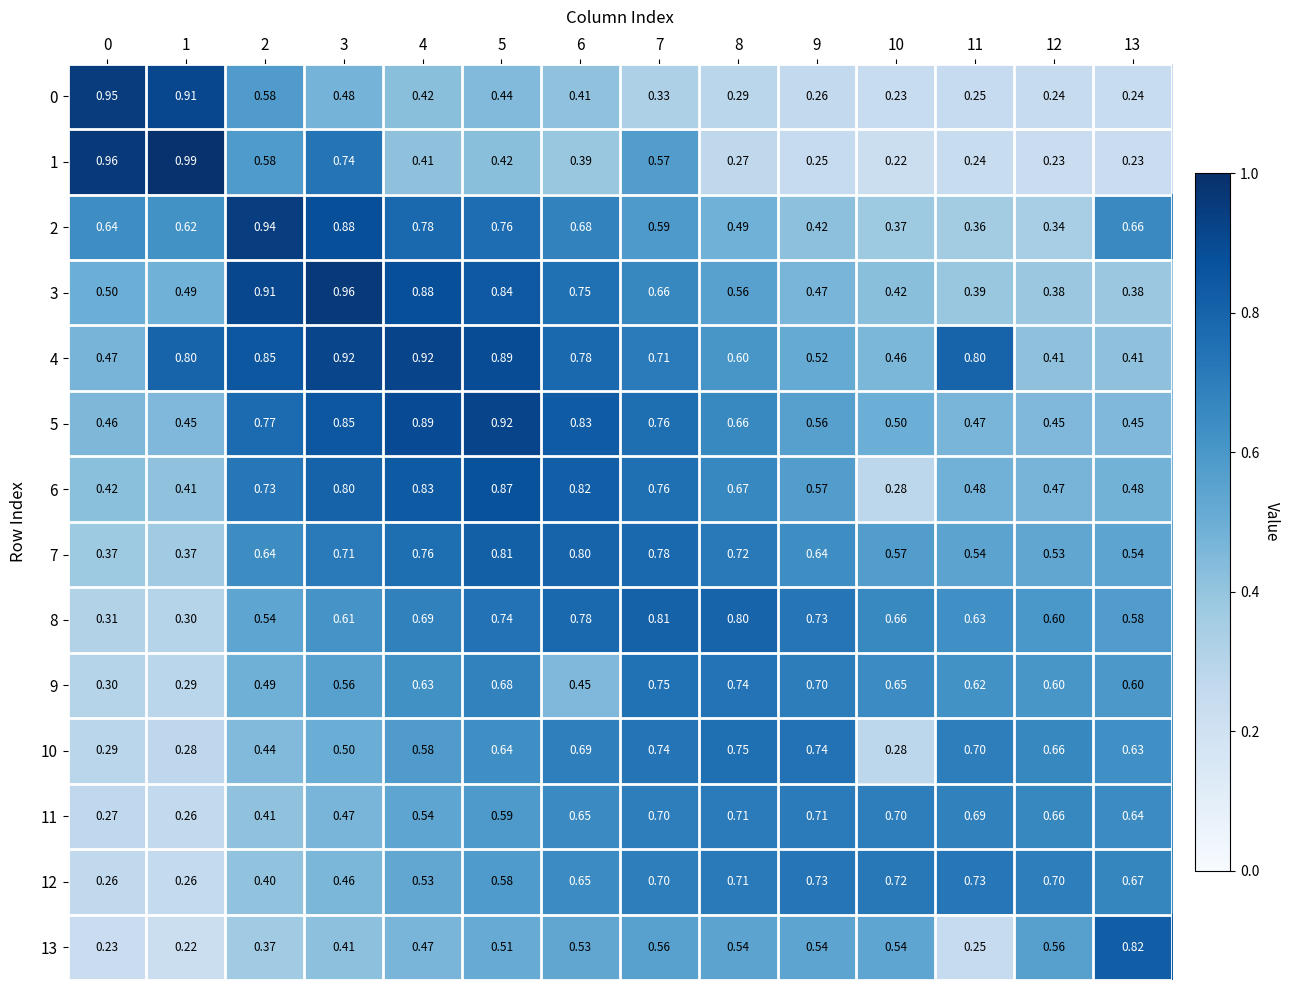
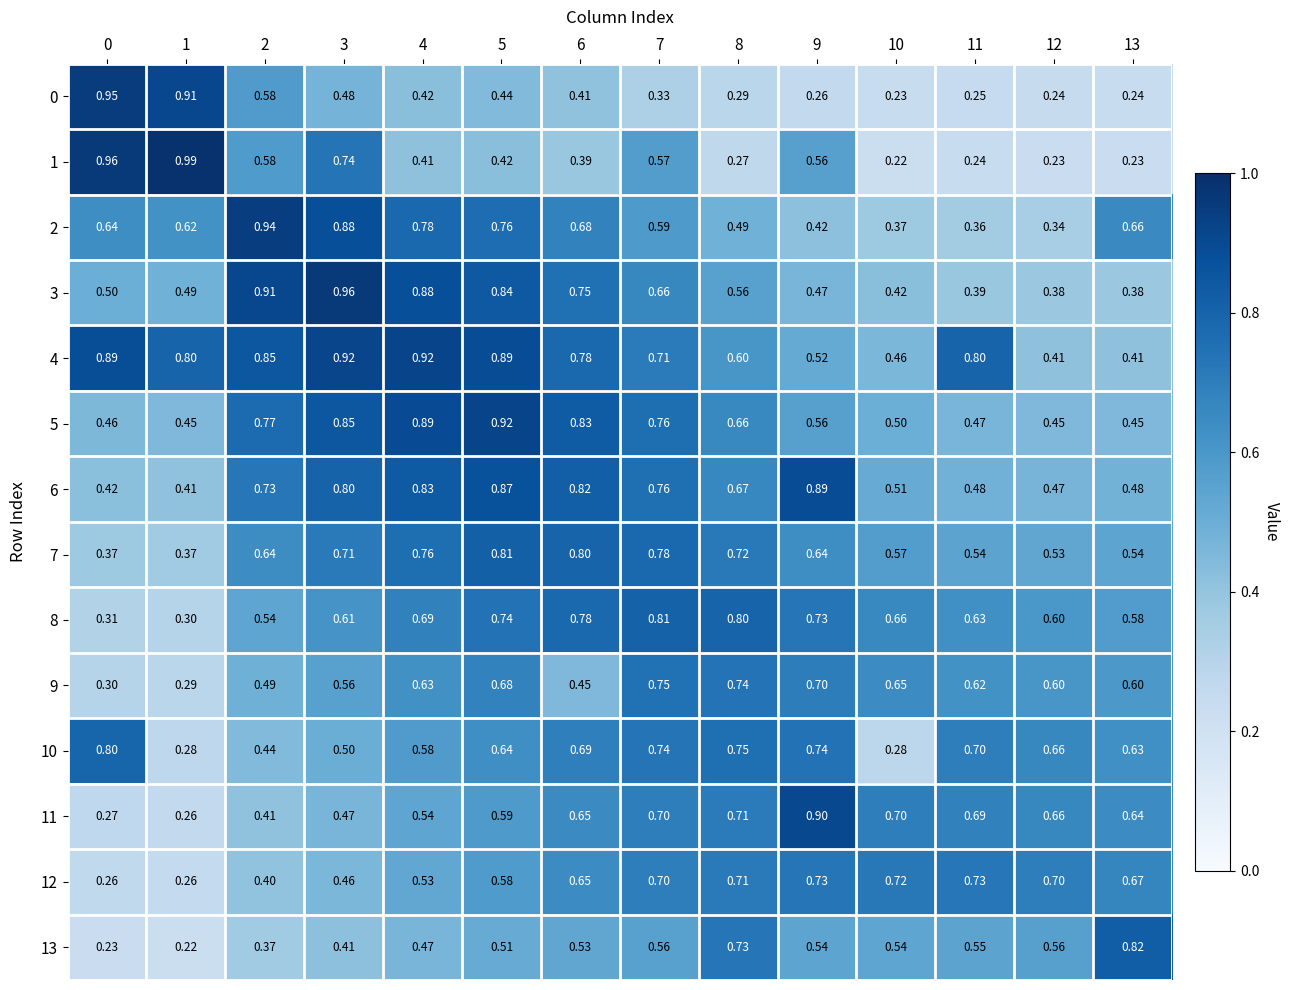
1, 9: 0.25 -> 0.56
4, 0: 0.47 -> 0.89
6, 9: 0.57 -> 0.89
6, 10: 0.28 -> 0.51
10, 0: 0.29 -> 0.80
11, 9: 0.71 -> 0.90
13, 8: 0.54 -> 0.73
13, 11: 0.25 -> 0.55
